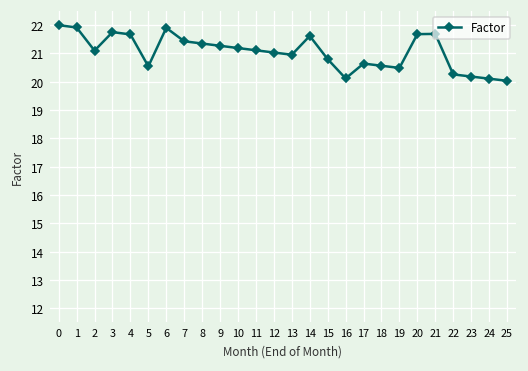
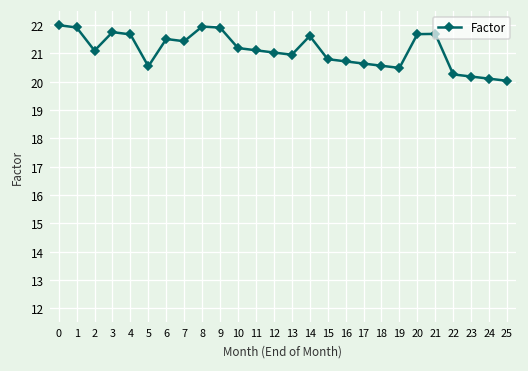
6: 21.9 -> 21.5
8: 21.4 -> 22.0
9: 21.3 -> 21.9
16: 20.1 -> 20.7
